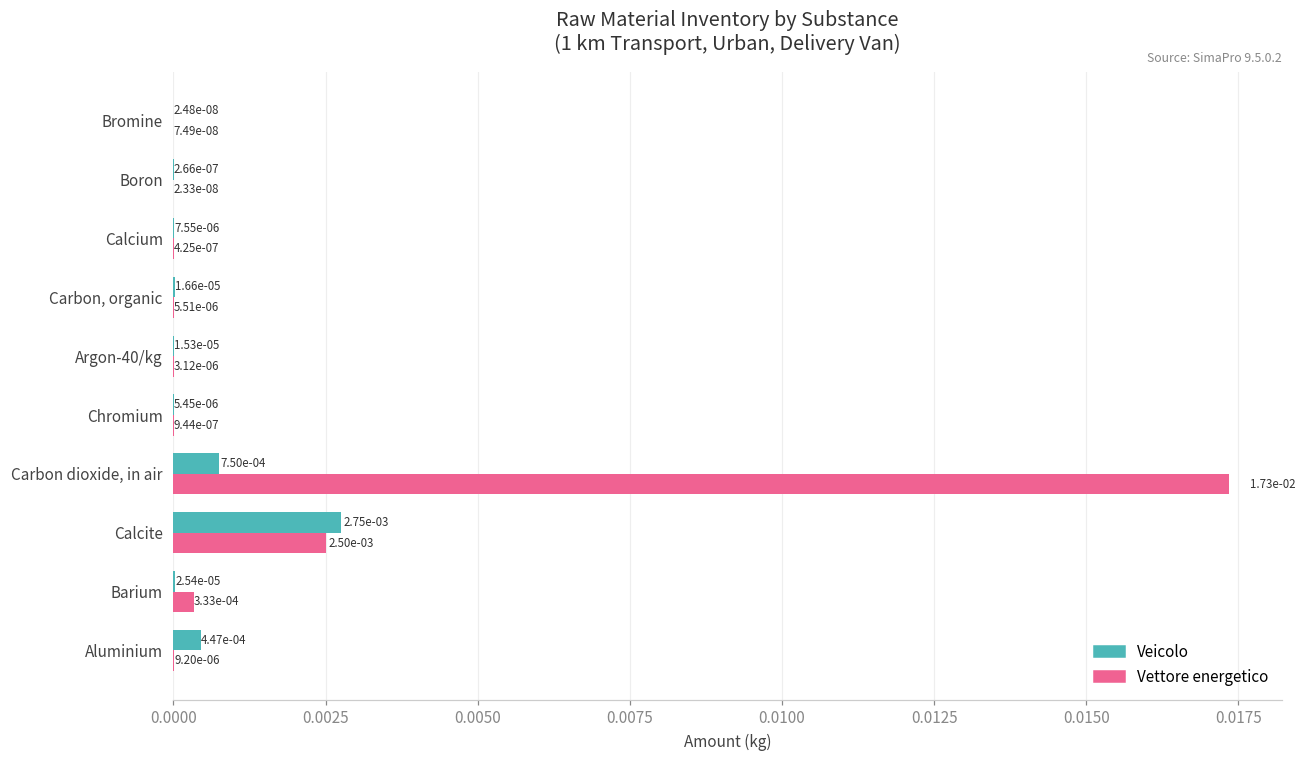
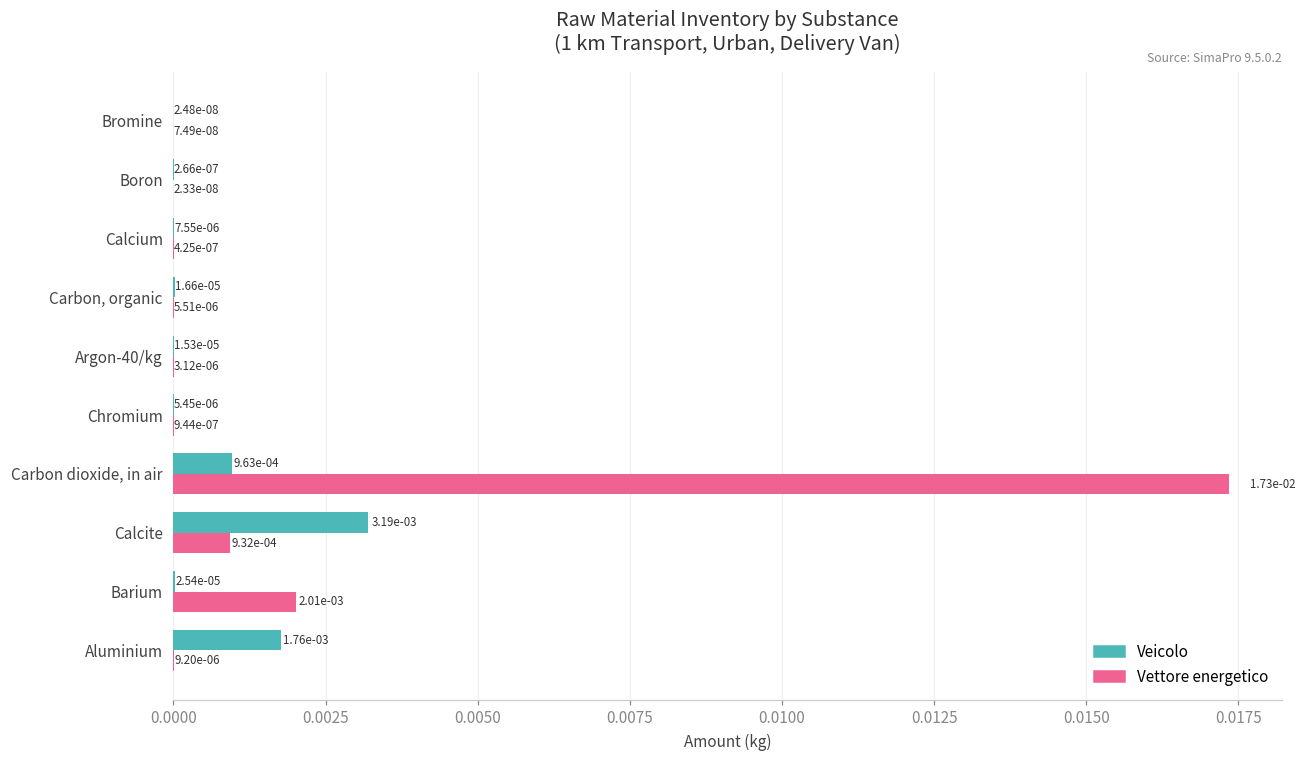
Veicolo, Carbon dioxide, in air: 7.50e-04 -> 9.63e-04
Veicolo, Calcite: 2.75e-03 -> 3.19e-03
Vettore energetico, Calcite: 2.50e-03 -> 9.32e-04
Vettore energetico, Barium: 3.33e-04 -> 2.01e-03
Veicolo, Aluminium: 4.47e-04 -> 1.76e-03
